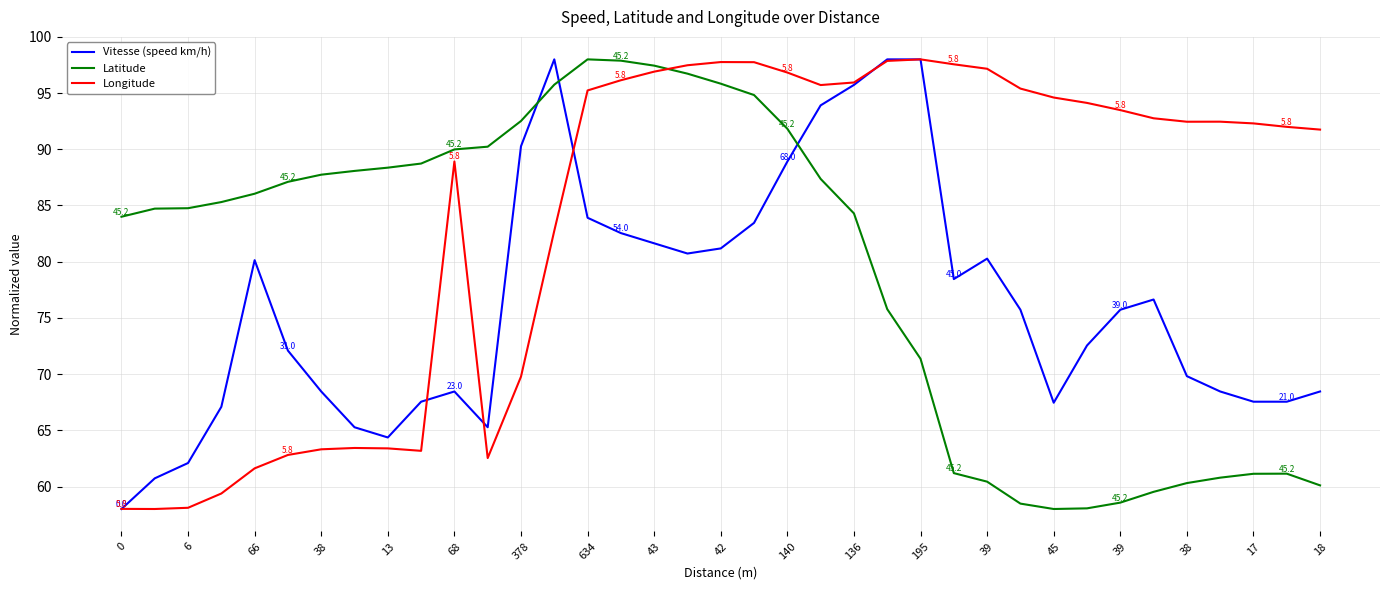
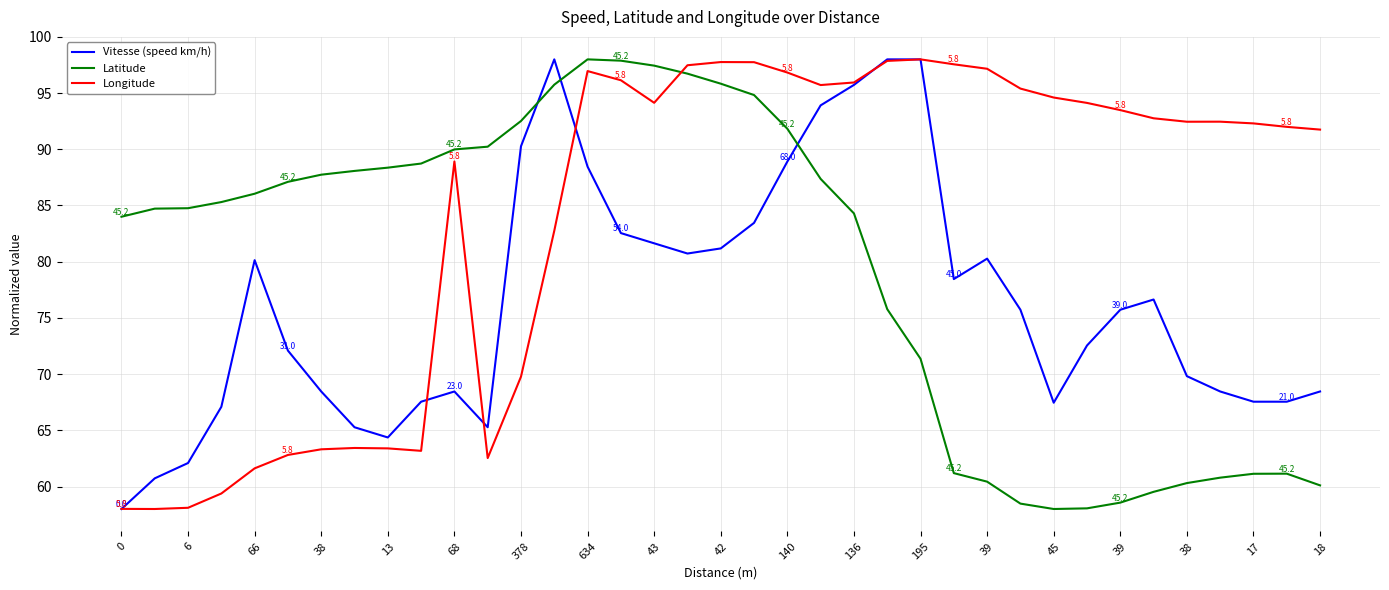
Vitesse (speed km/h), 634: 83.9 -> 88.5
Longitude, 634: 95.2 -> 97.0
Longitude, 43: 96.9 -> 94.1
